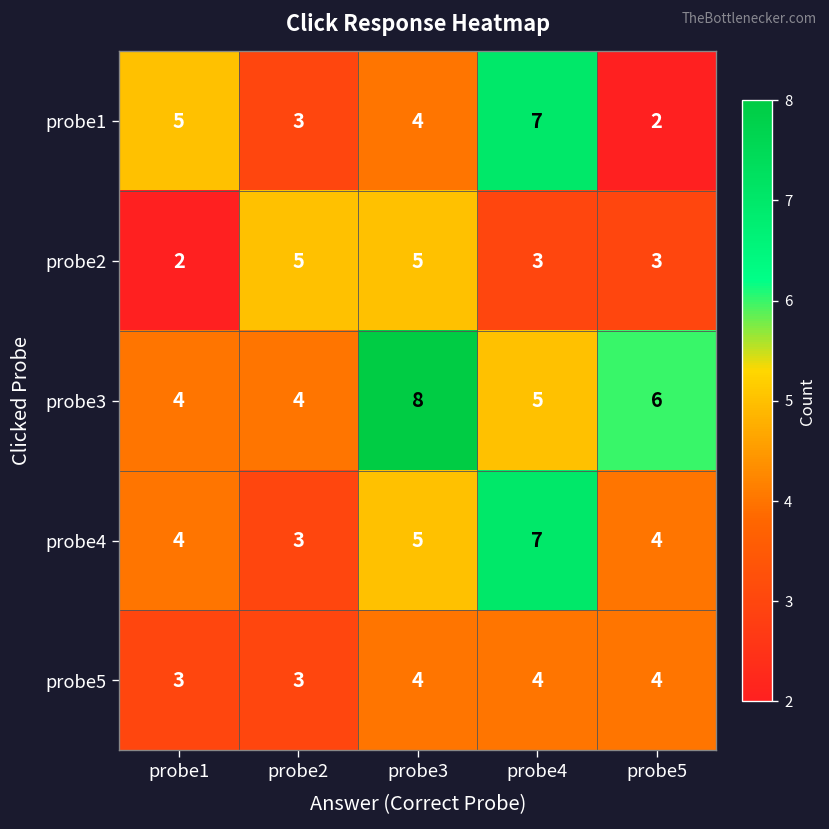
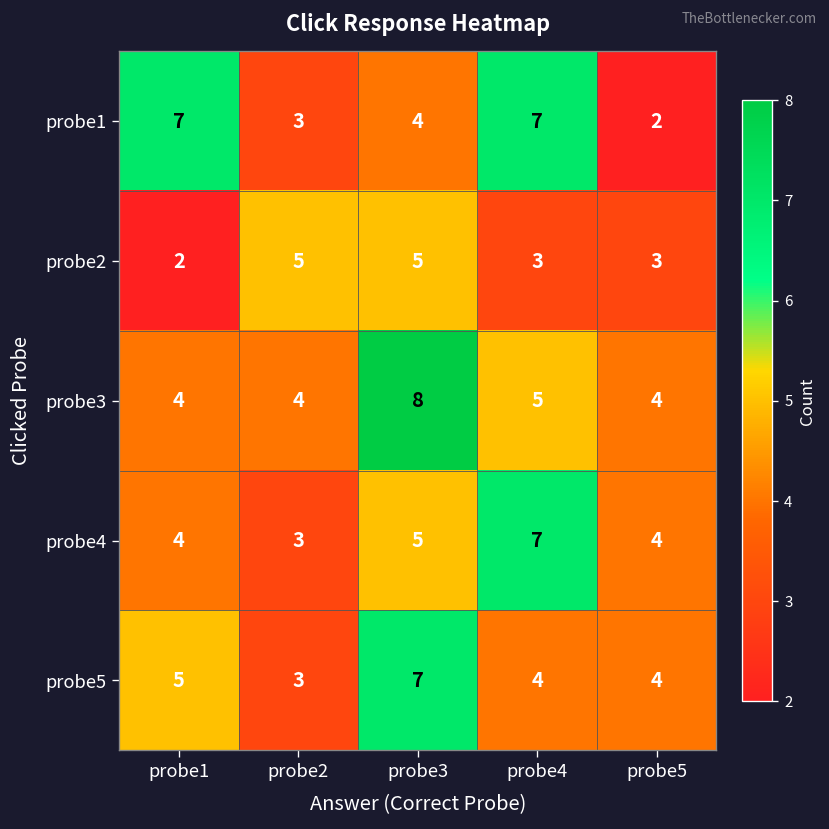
probe1, probe1: 5 -> 7
probe3, probe5: 6 -> 4
probe5, probe1: 3 -> 5
probe5, probe3: 4 -> 7
